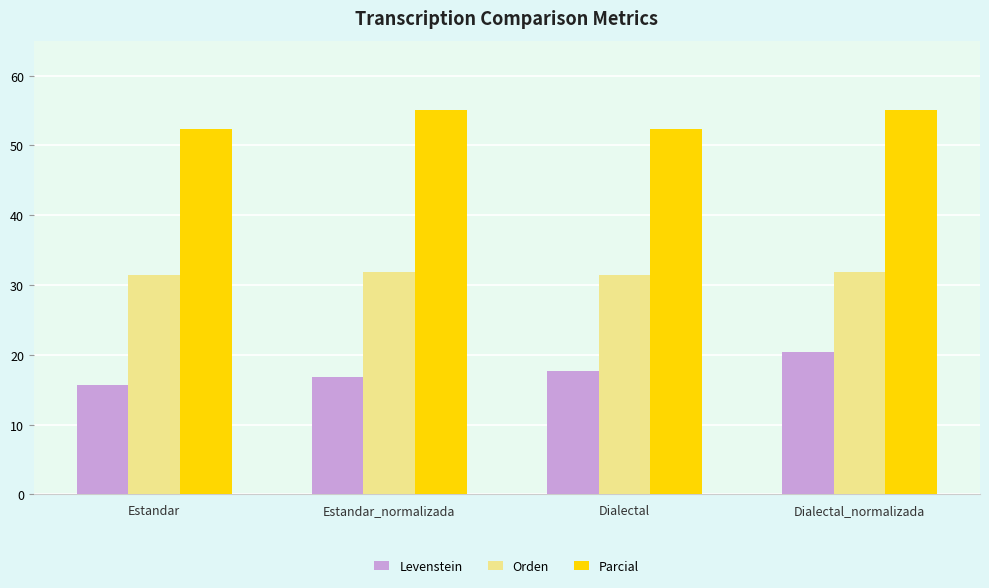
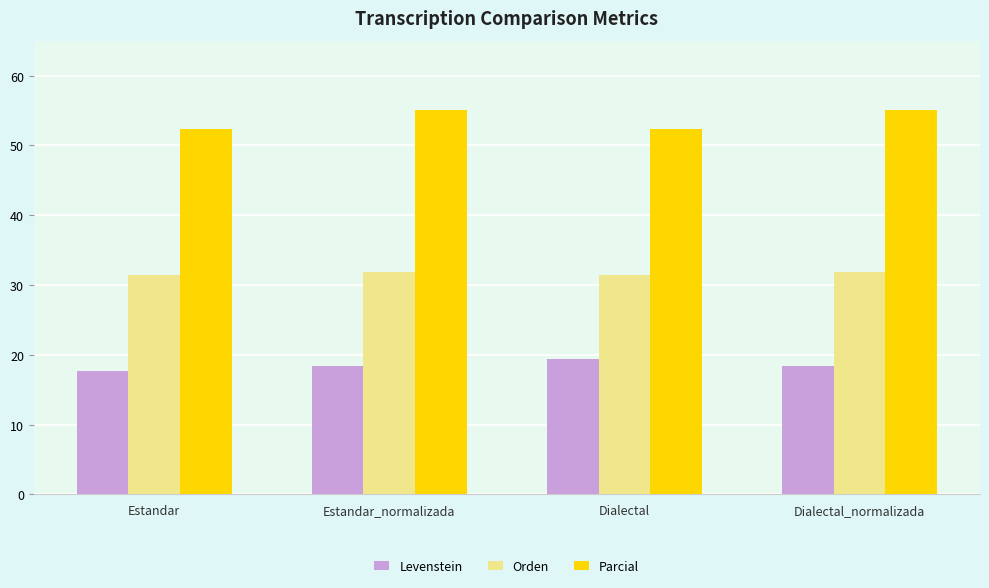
Levenstein, Estandar: 16 -> 18
Levenstein, Estandar_normalizada: 17 -> 18
Levenstein, Dialectal: 18 -> 19
Levenstein, Dialectal_normalizada: 20 -> 18
